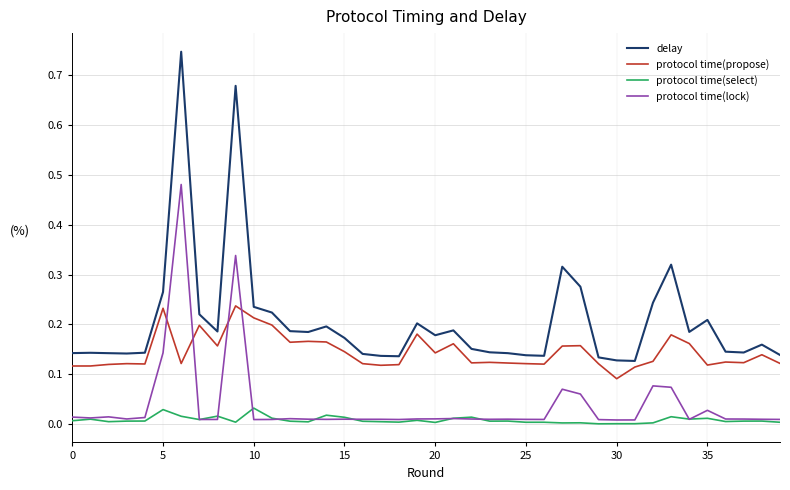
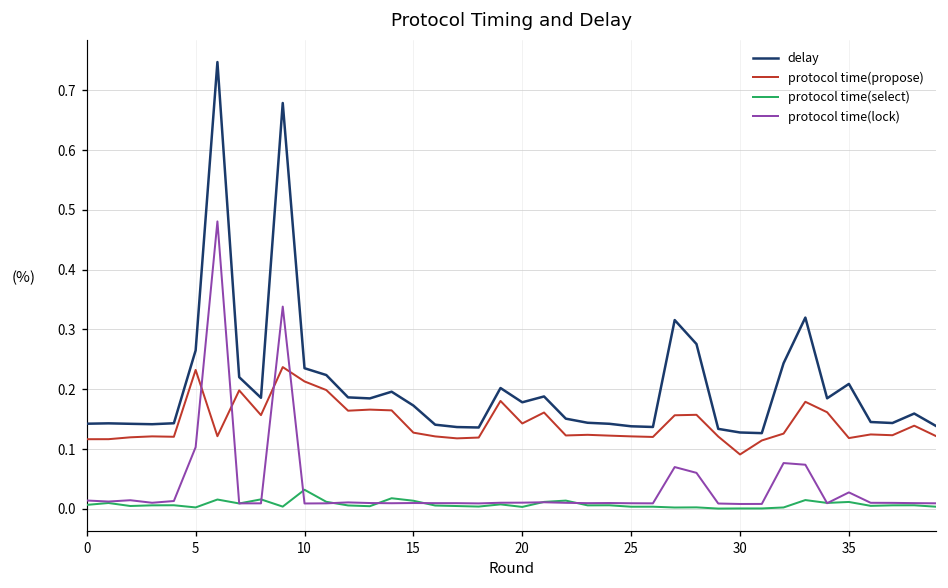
protocol time(select), 5: 0.03 -> 0.00
protocol time(lock), 5: 0.14 -> 0.10
protocol time(propose), 15: 0.15 -> 0.13
